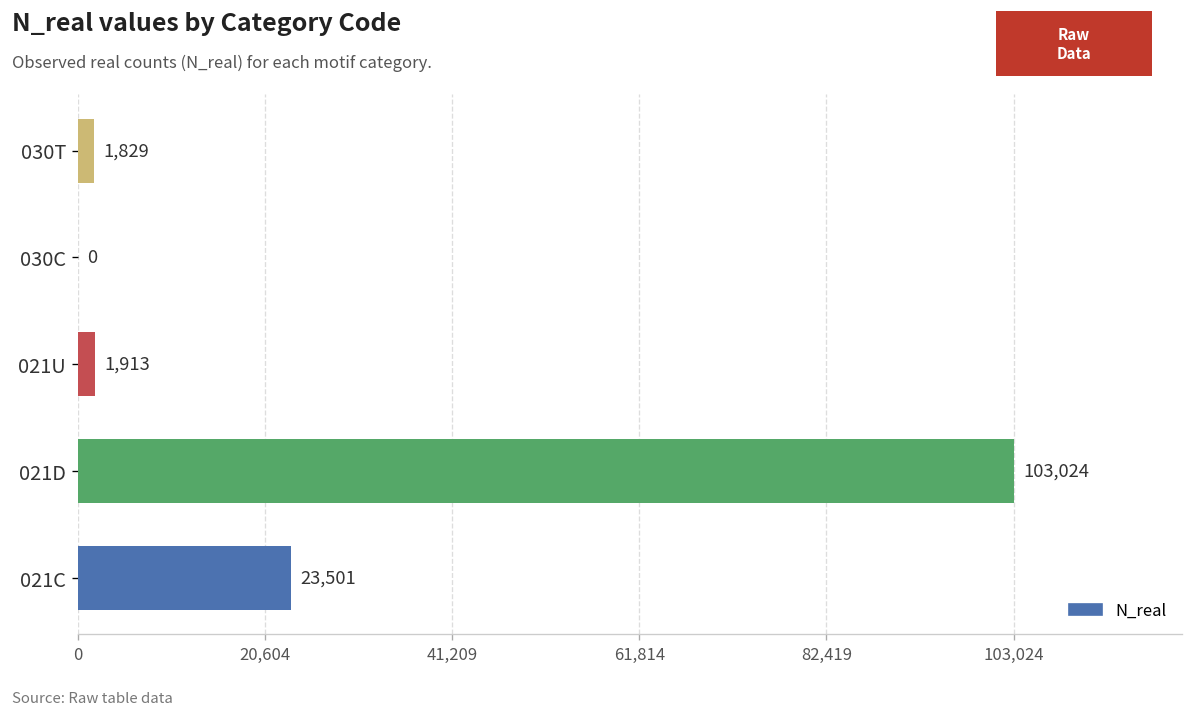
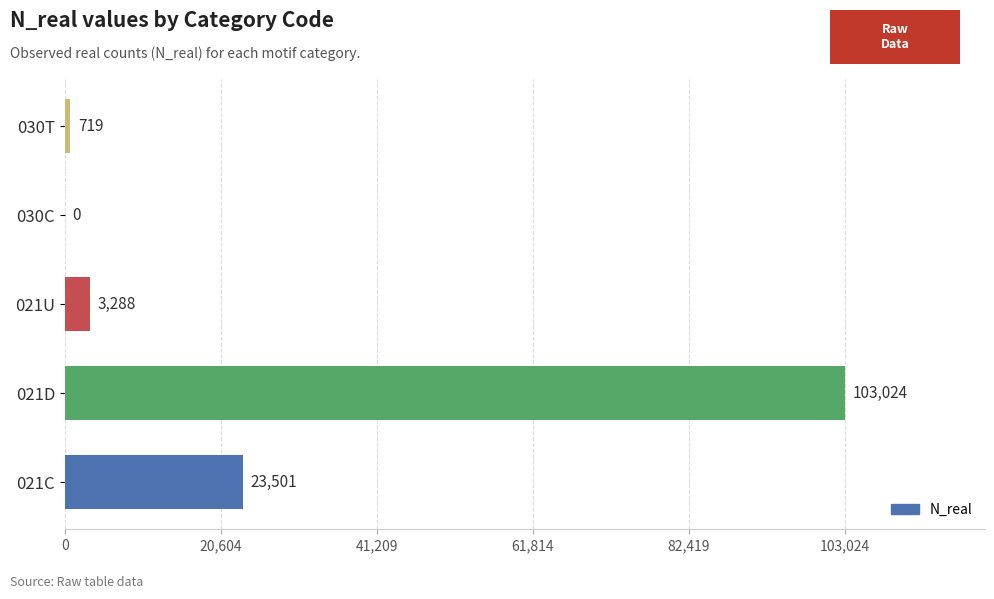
030T: 1,829 -> 719
021U: 1,913 -> 3,288
